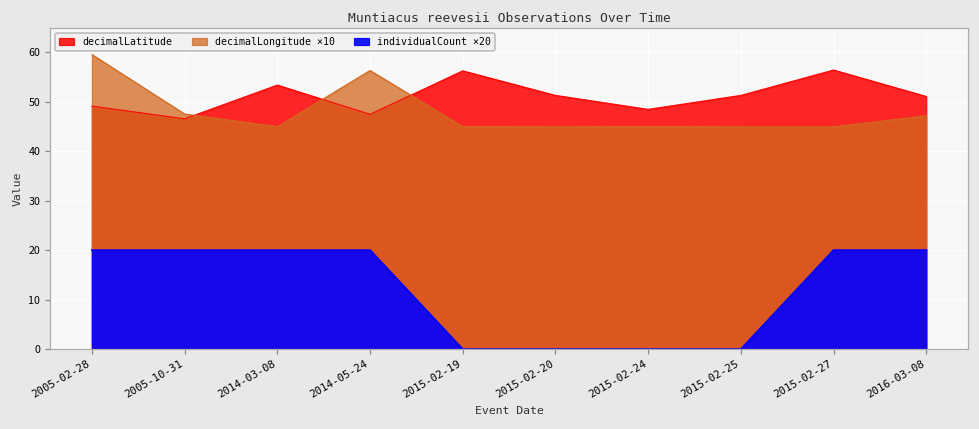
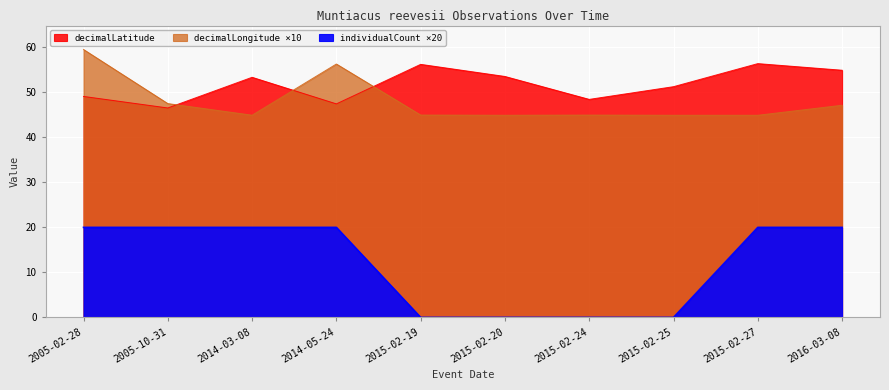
decimalLatitude, 2015-02-20: 51 -> 54
decimalLatitude, 2016-03-08: 51 -> 55
